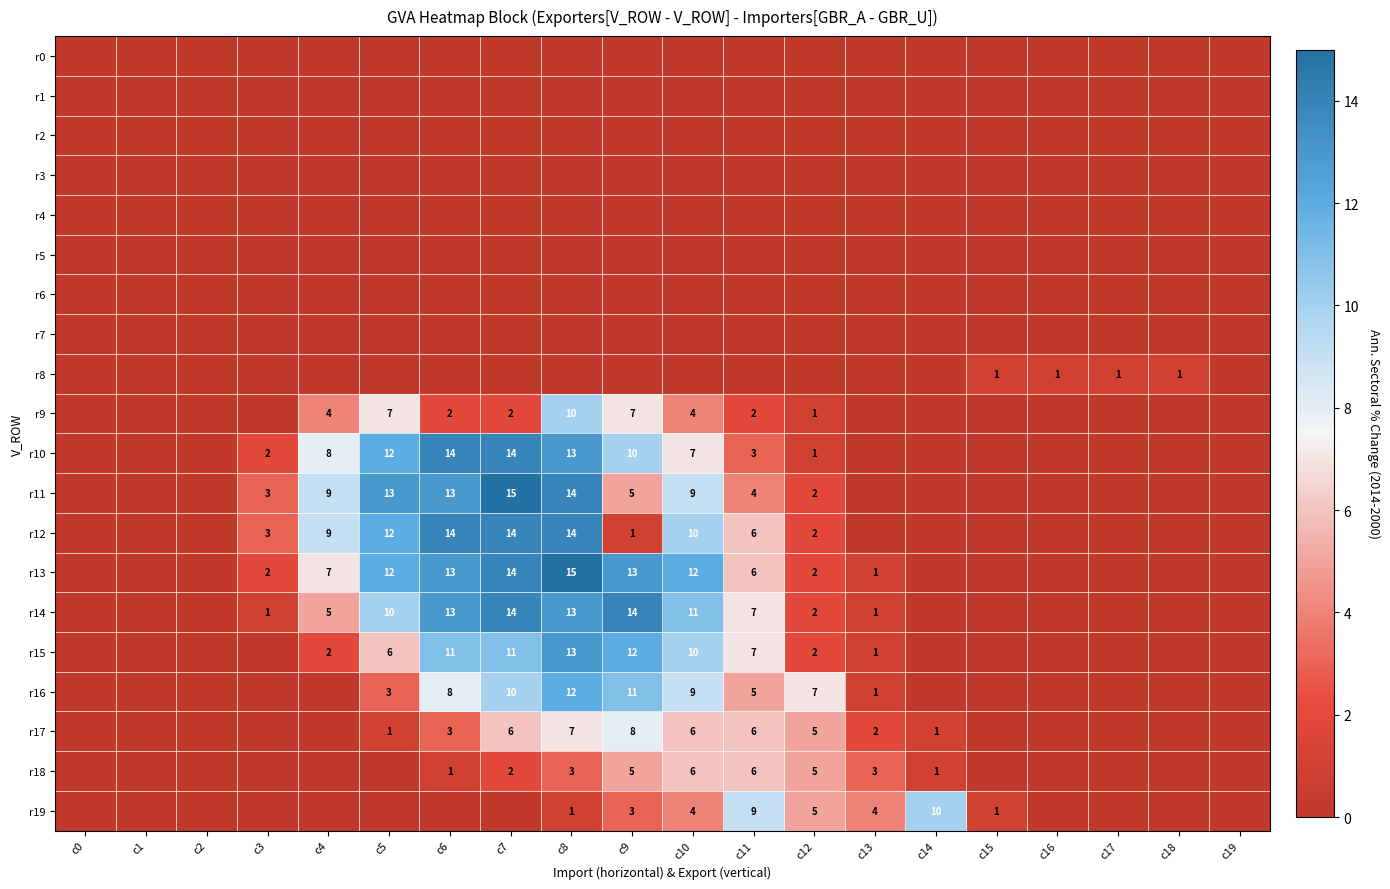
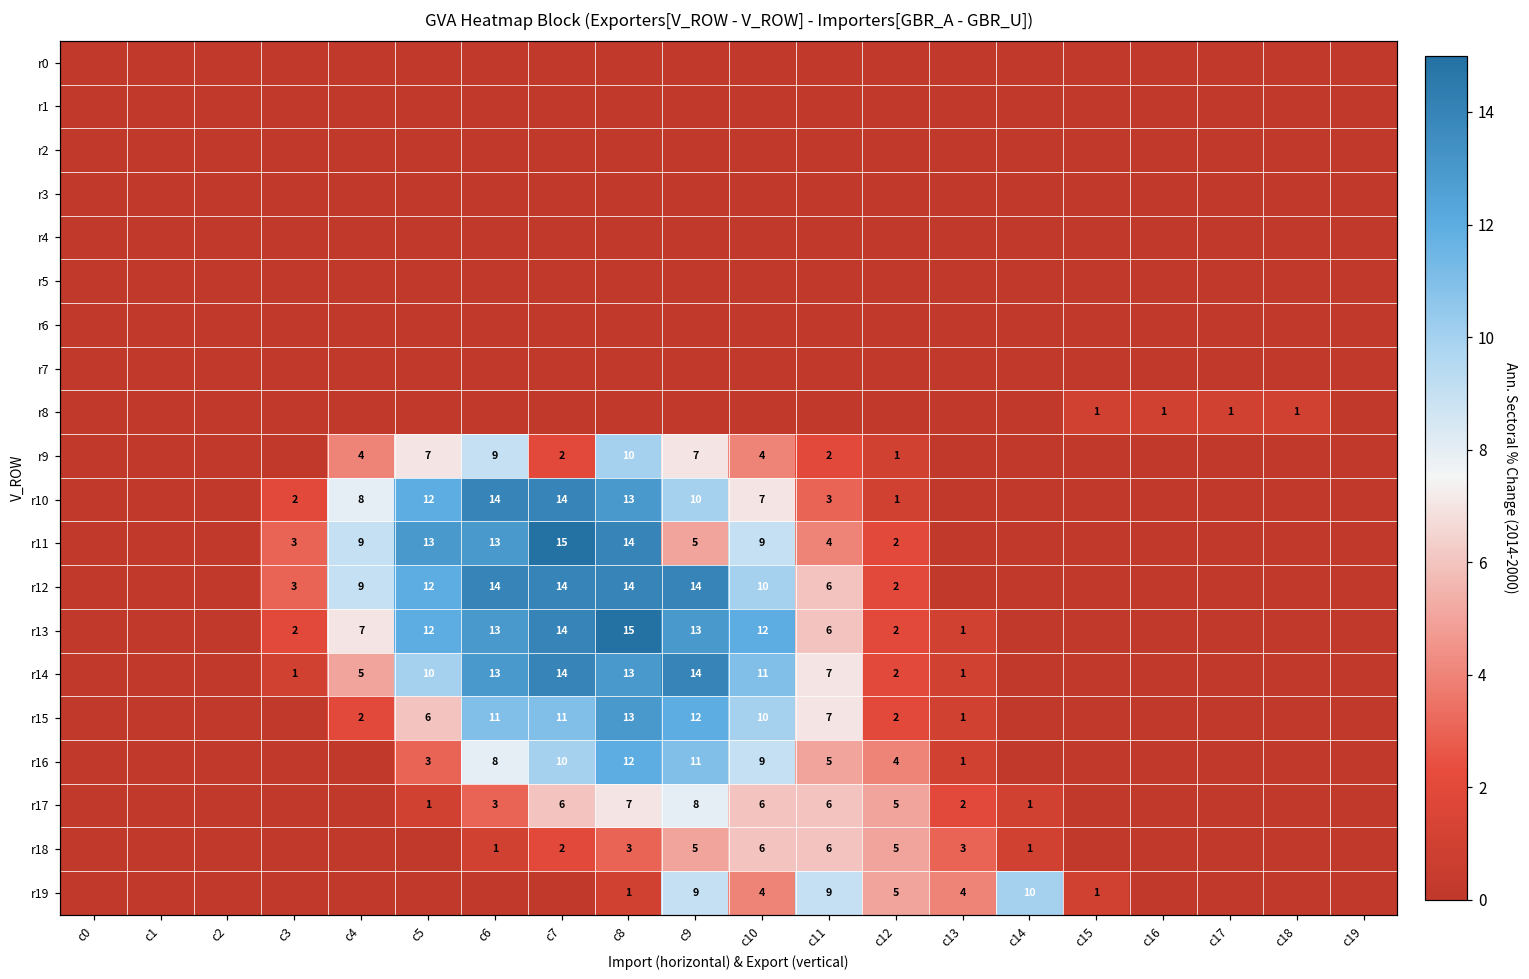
r9, c6: 2 -> 9
r12, c9: 1 -> 14
r16, c12: 7 -> 4
r19, c9: 3 -> 9
